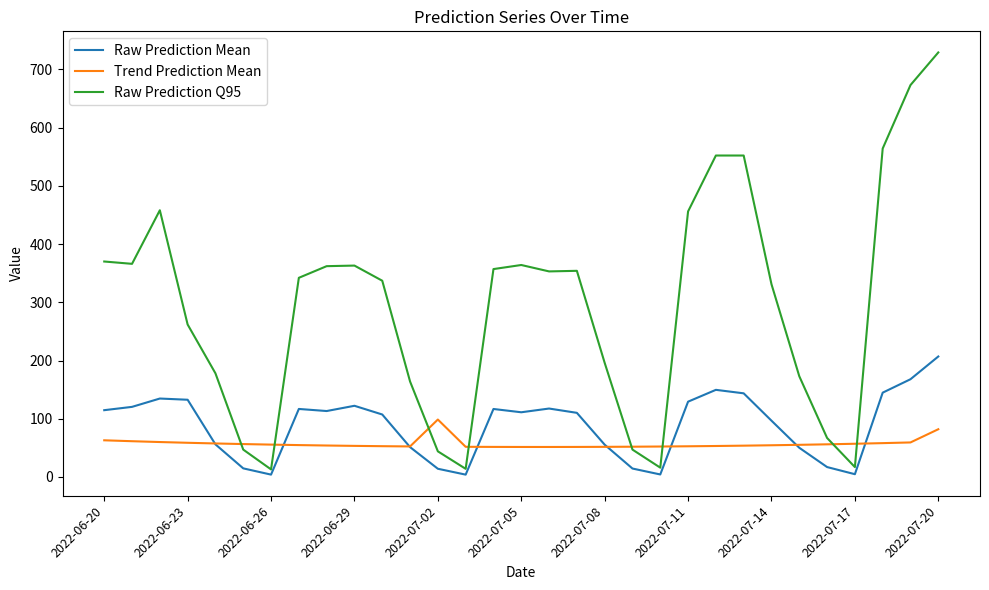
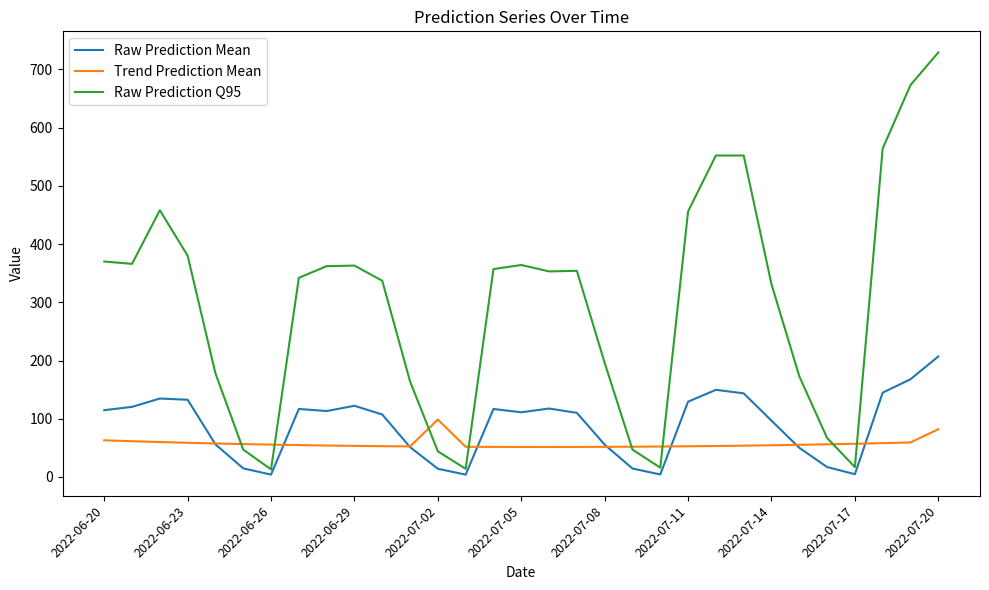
Raw Prediction Q95, 2022-06-23: 260 -> 380
